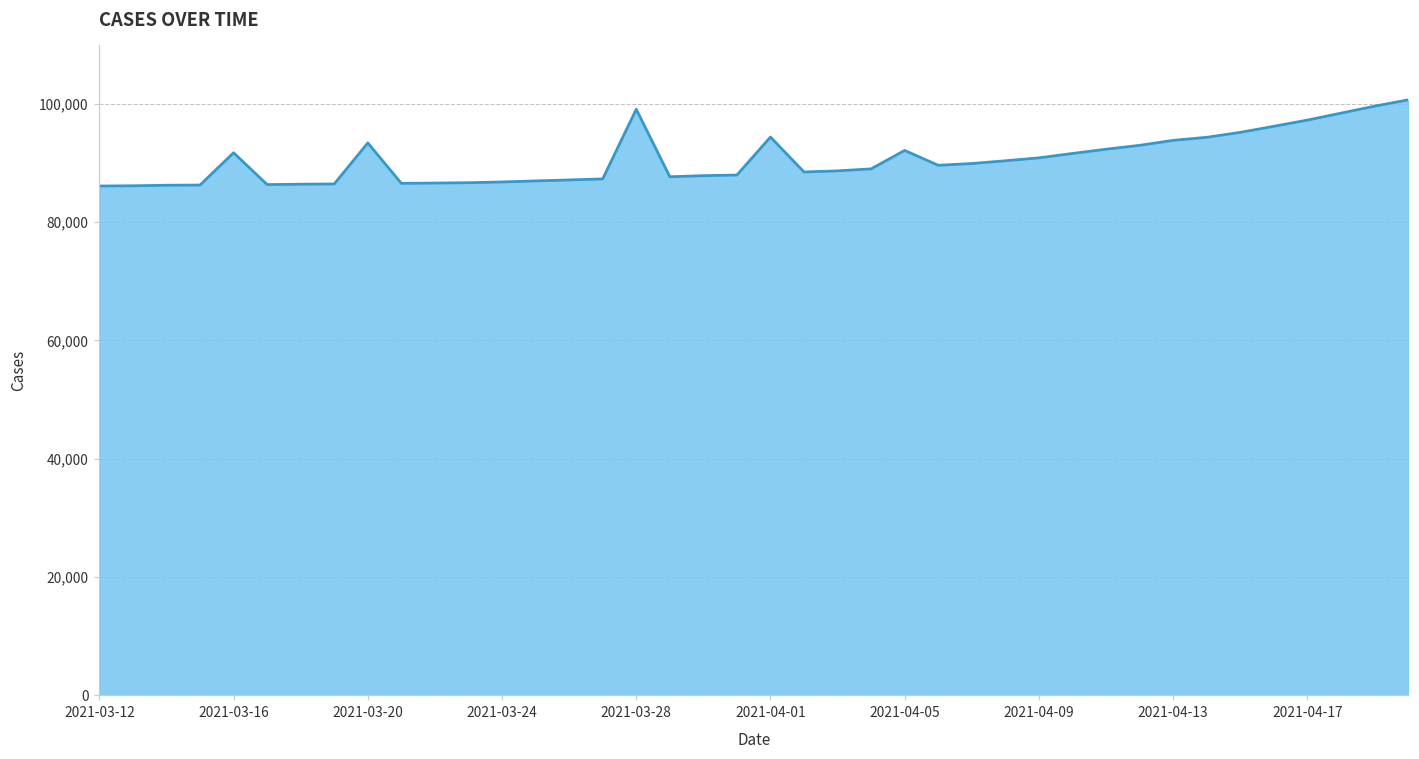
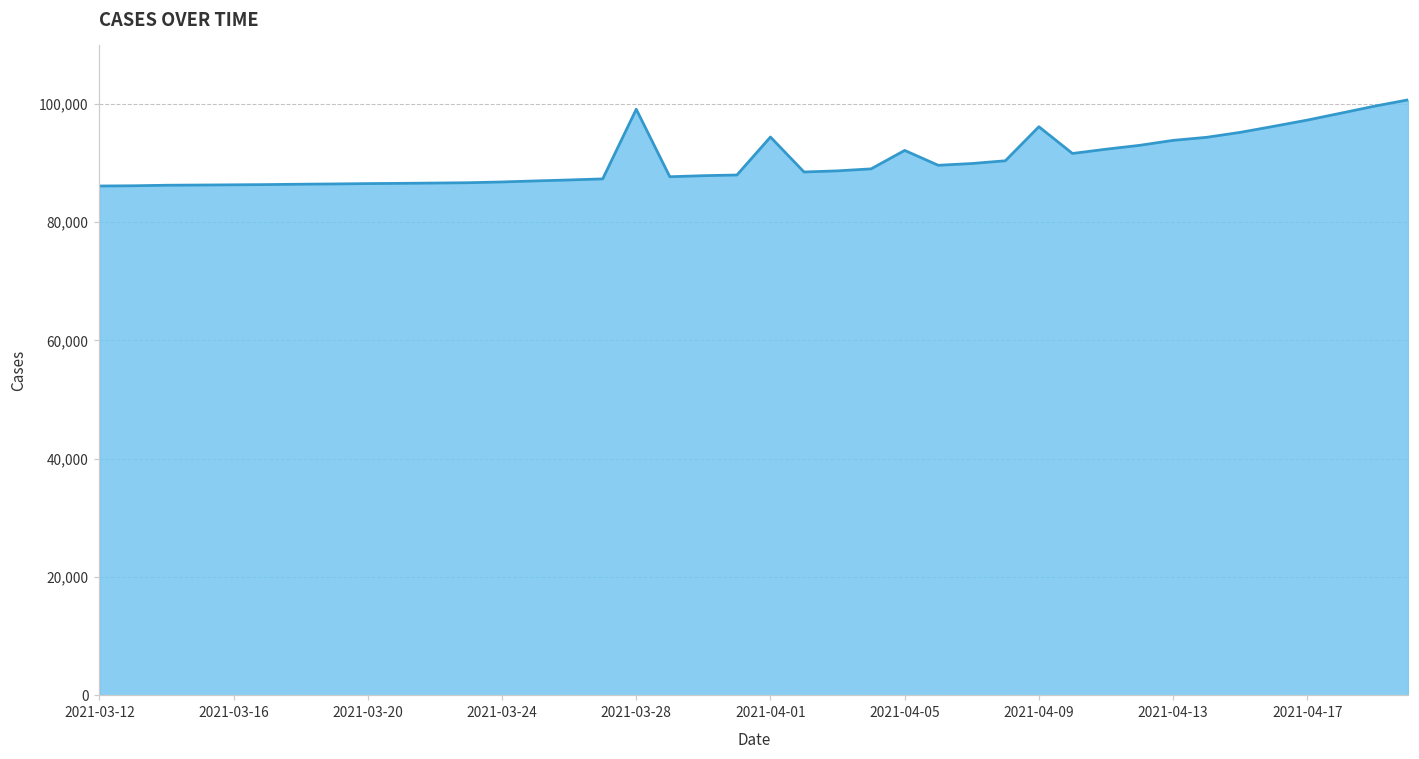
2021-03-16: 92,000 -> 86,000
2021-03-20: 93,000 -> 87,000
2021-04-09: 91,000 -> 96,000
